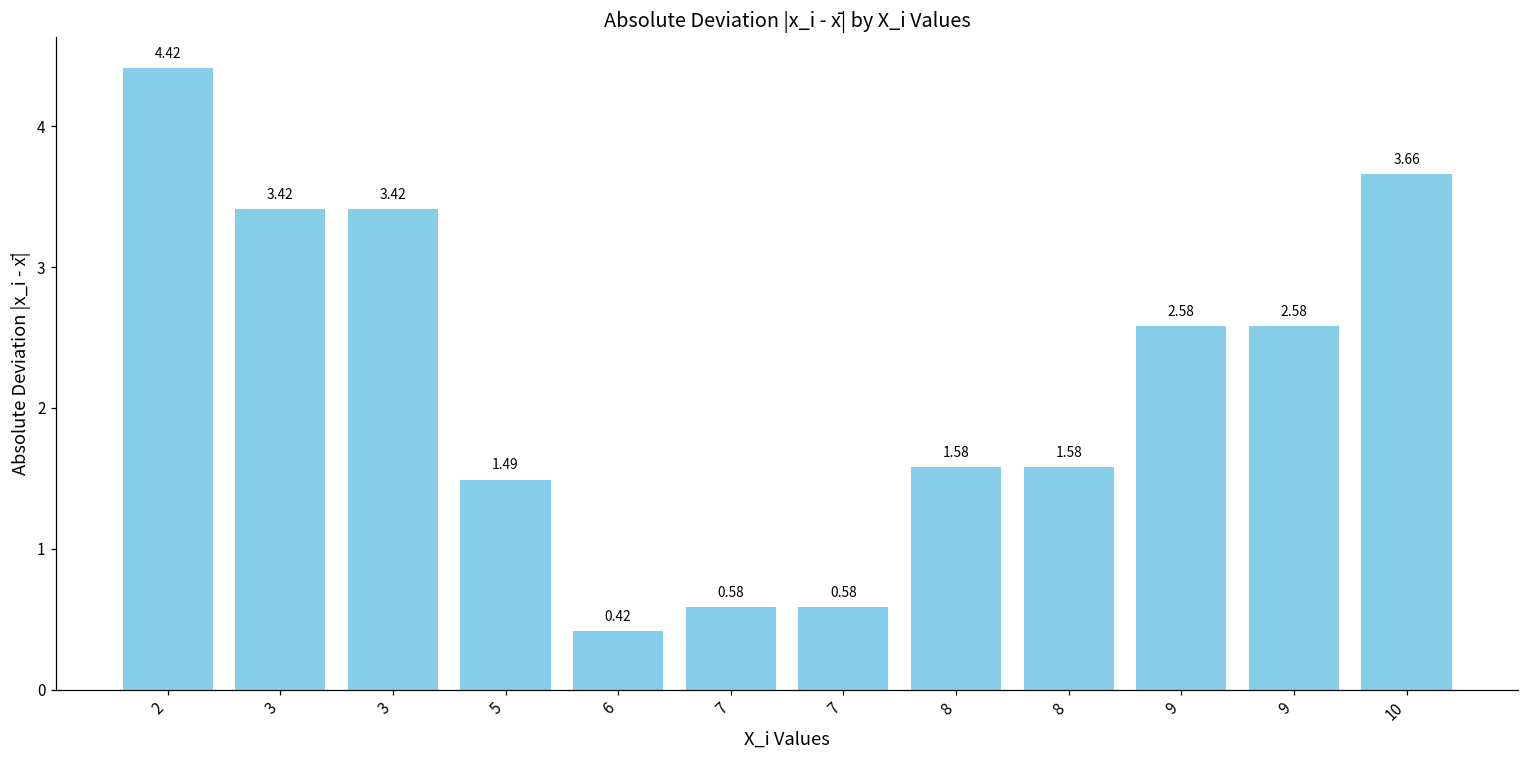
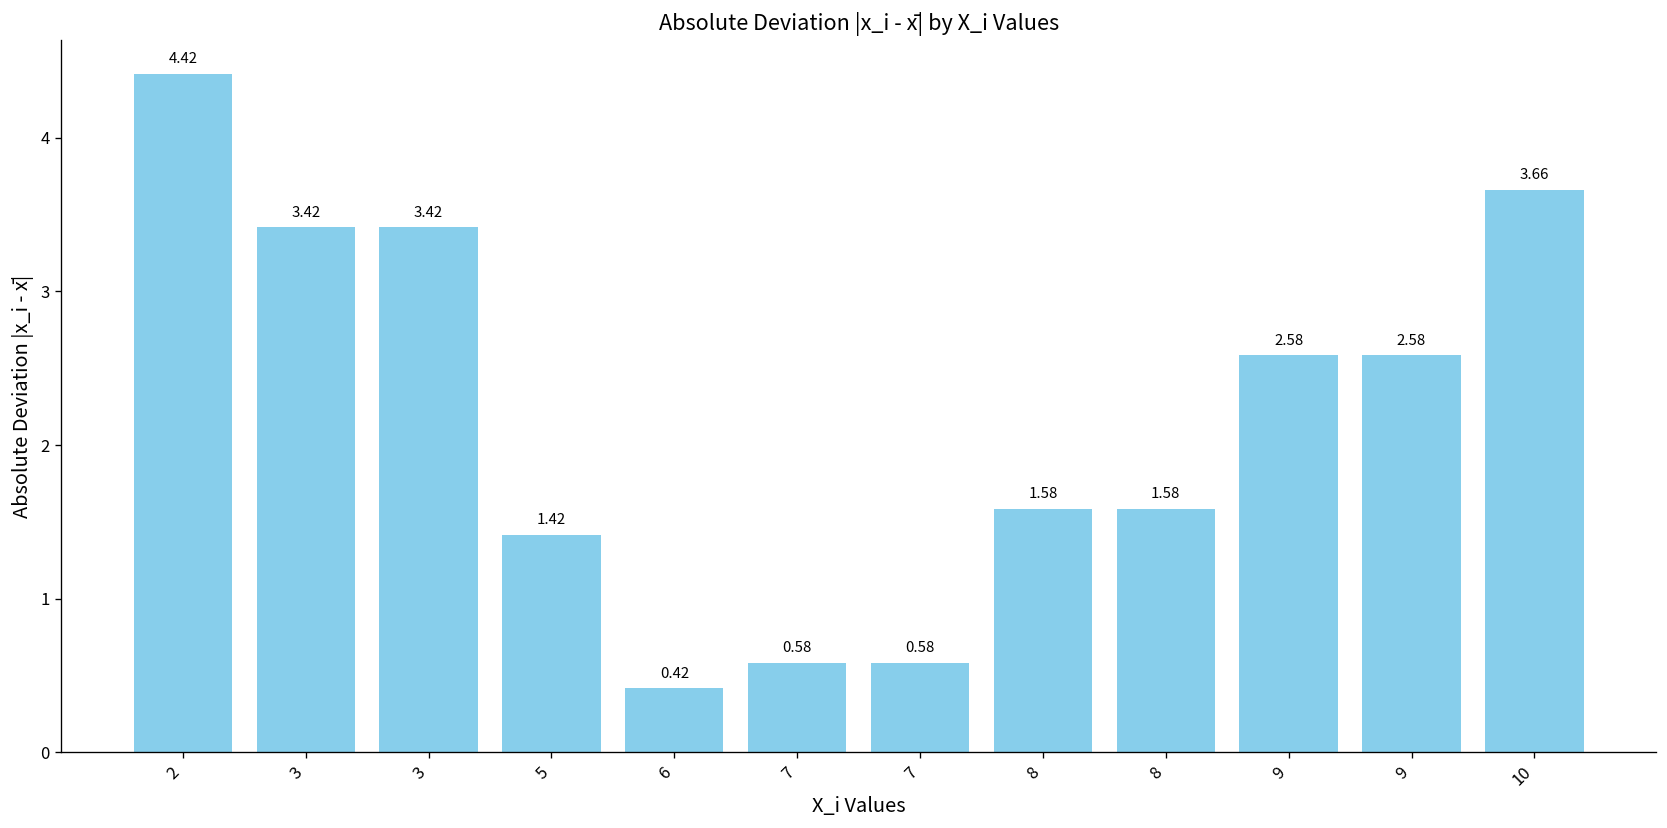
5: 1.49 -> 1.42
